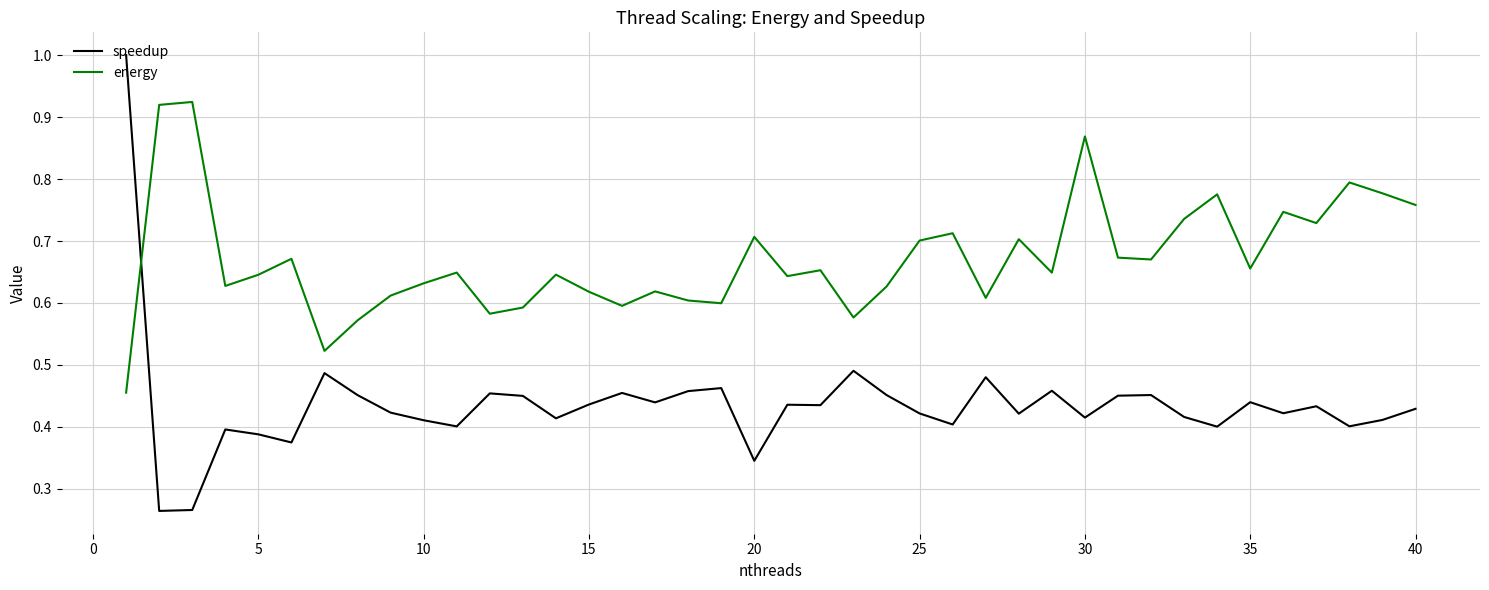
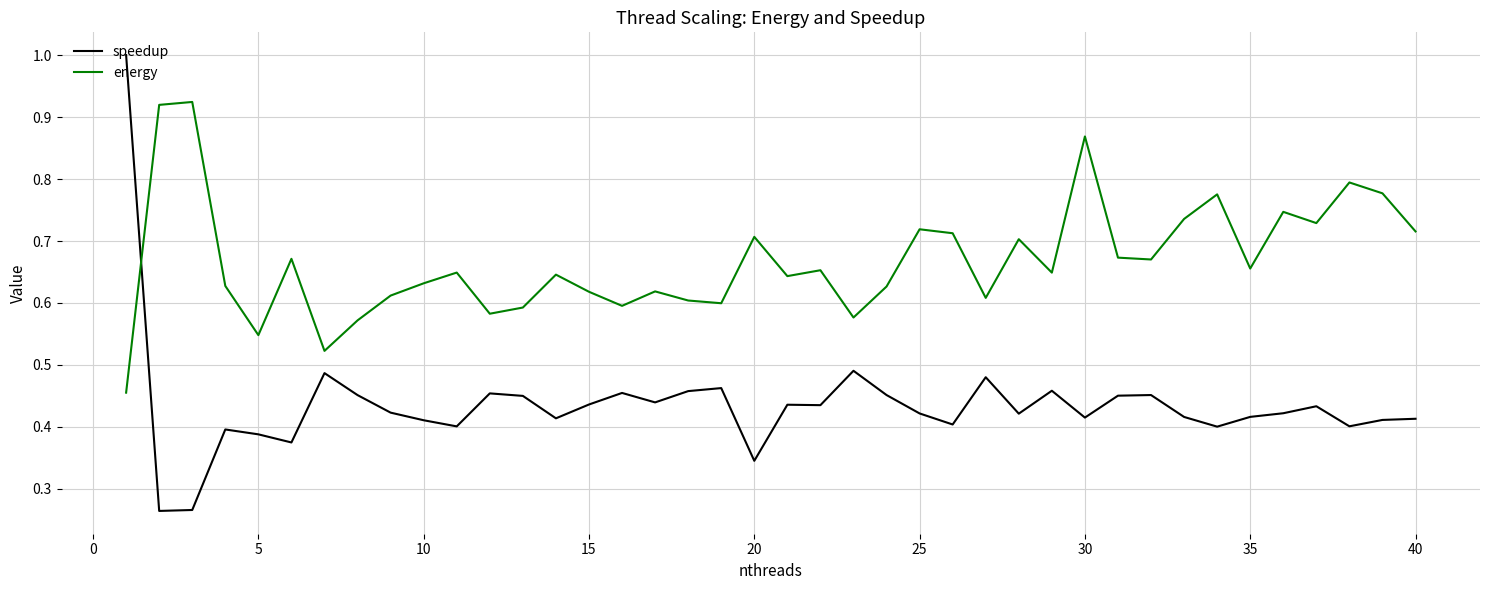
energy, 5: 0.65 -> 0.55
energy, 25: 0.70 -> 0.72
speedup, 35: 0.44 -> 0.42
speedup, 40: 0.43 -> 0.41
energy, 40: 0.76 -> 0.72
